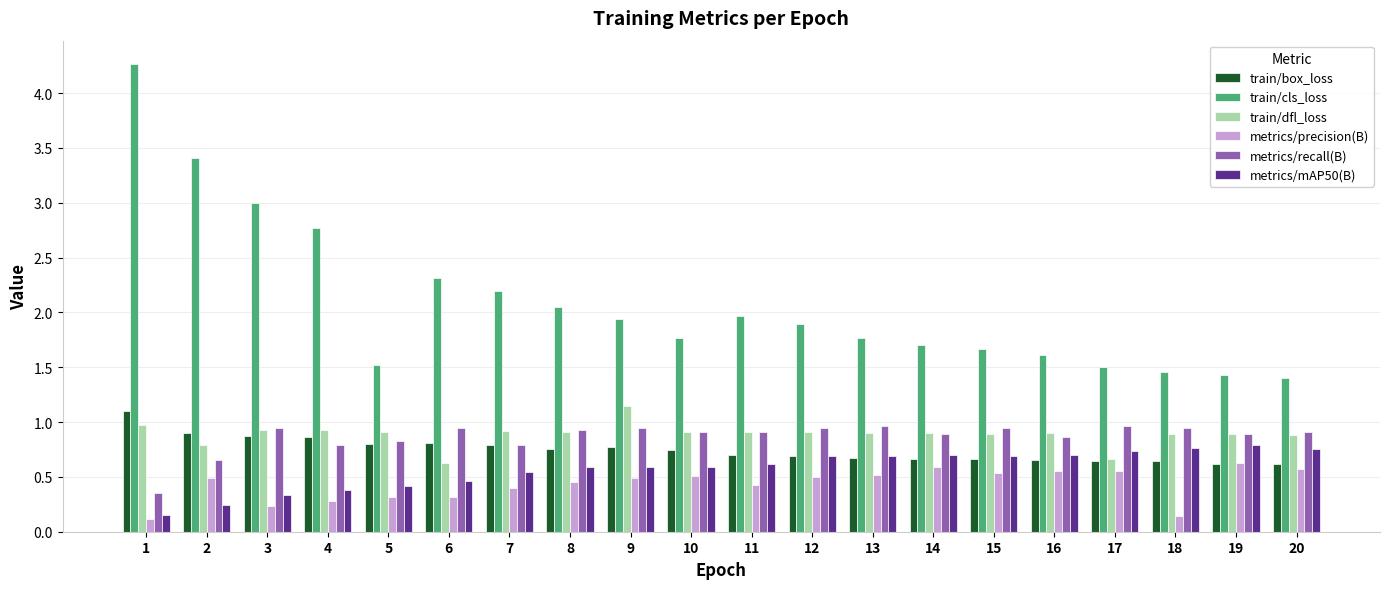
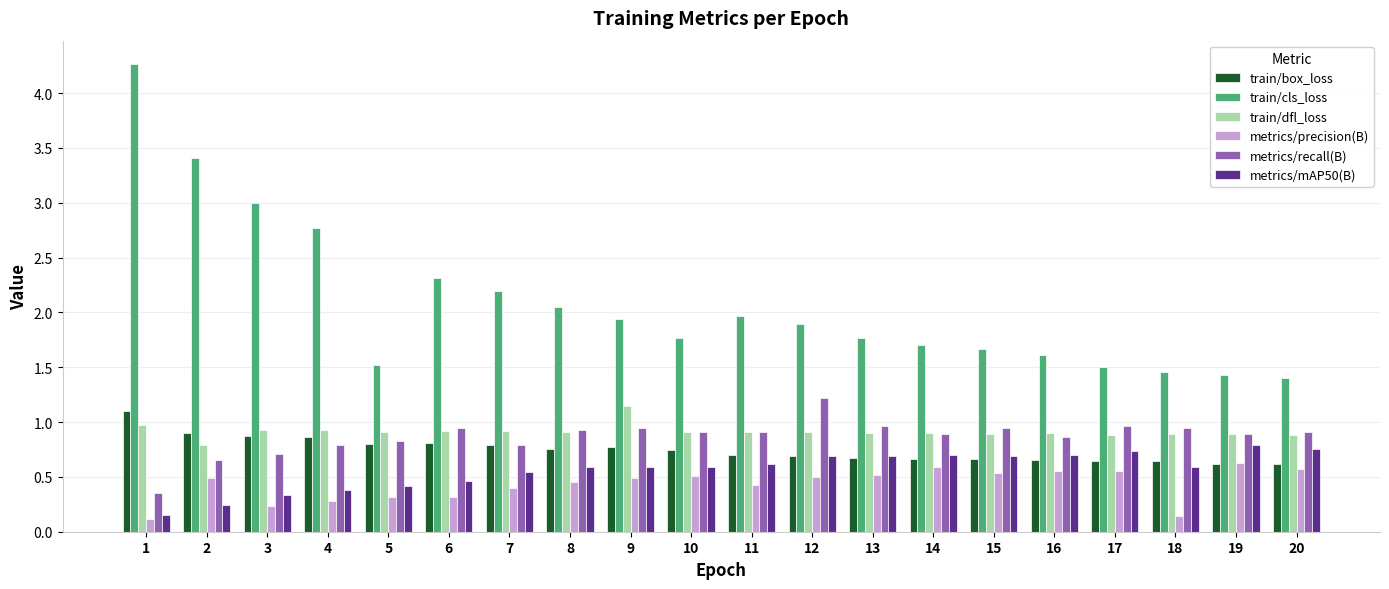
metrics/recall(B), 3: 0.95 -> 0.71
train/dfl_loss, 6: 0.63 -> 0.92
metrics/recall(B), 12: 0.95 -> 1.22
train/dfl_loss, 17: 0.66 -> 0.88
metrics/mAP50(B), 18: 0.76 -> 0.59
